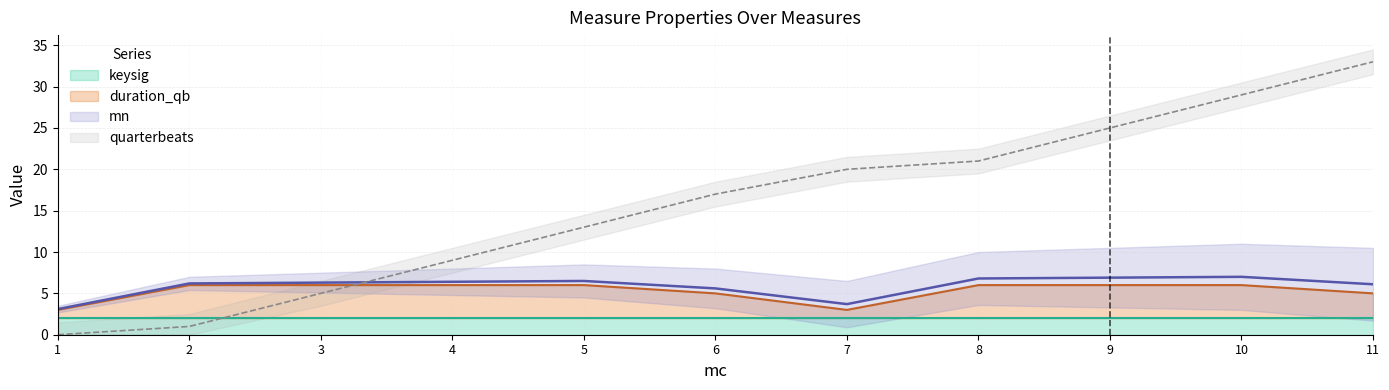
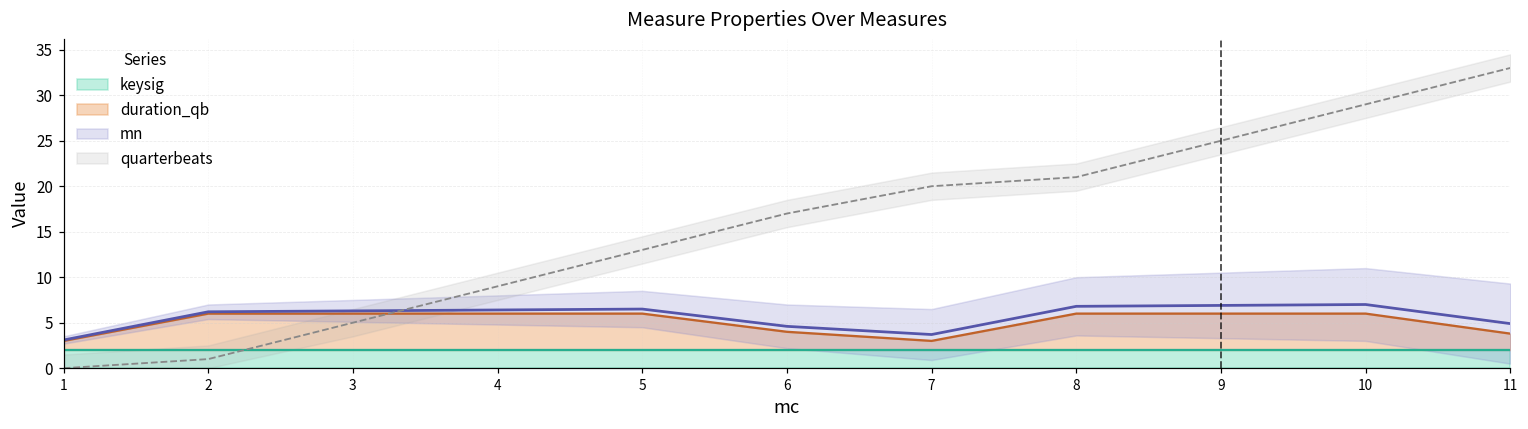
duration_qb, 6: 5 -> 4
duration_qb, 11: 5 -> 4
